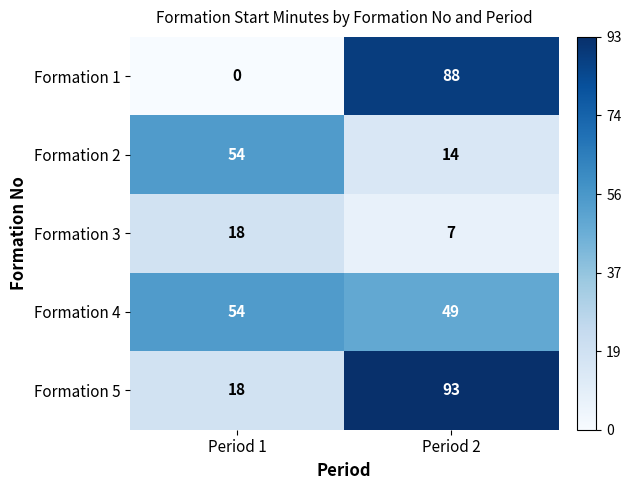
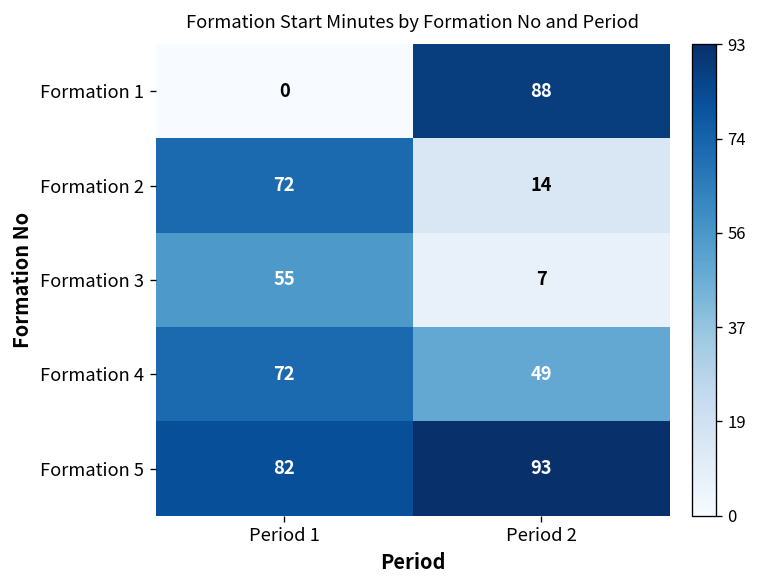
Formation 2, Period 1: 54 -> 72
Formation 3, Period 1: 18 -> 55
Formation 4, Period 1: 54 -> 72
Formation 5, Period 1: 18 -> 82
